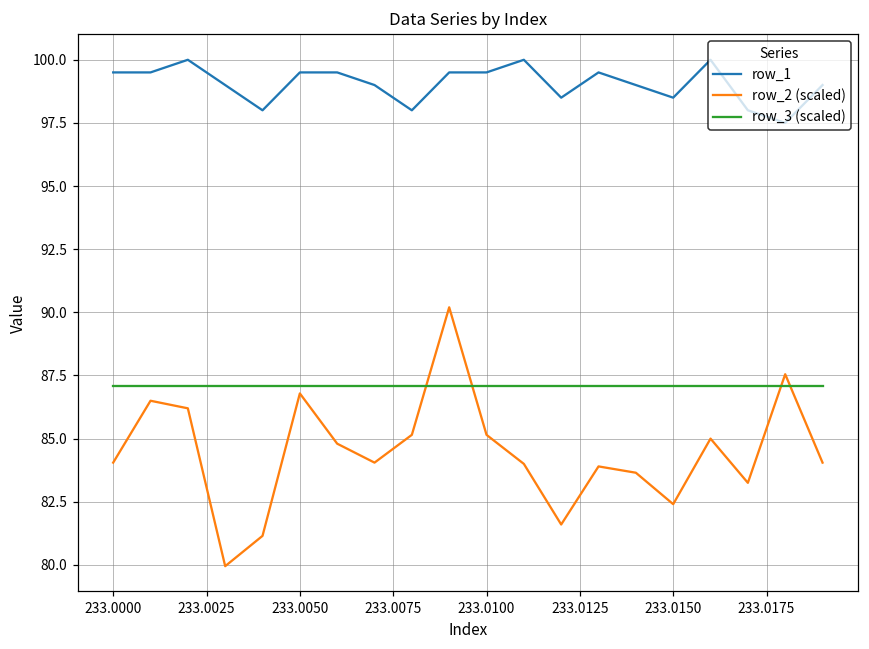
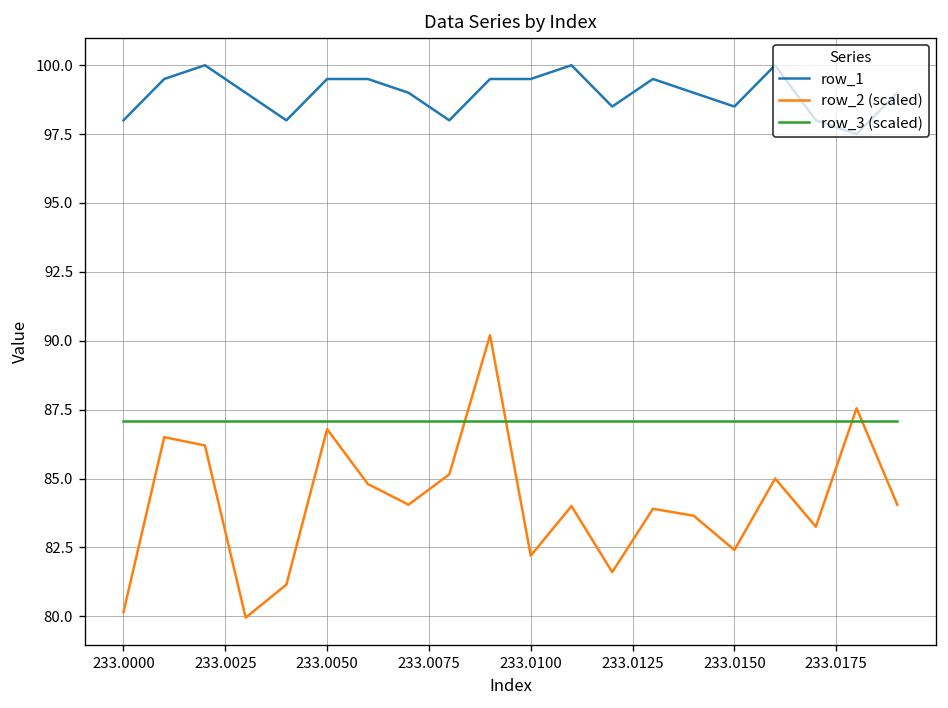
row_1, 233.0000: 99.5 -> 98.0
row_2 (scaled), 233.0000: 84.1 -> 80.2
row_2 (scaled), 233.0100: 85.2 -> 82.2
